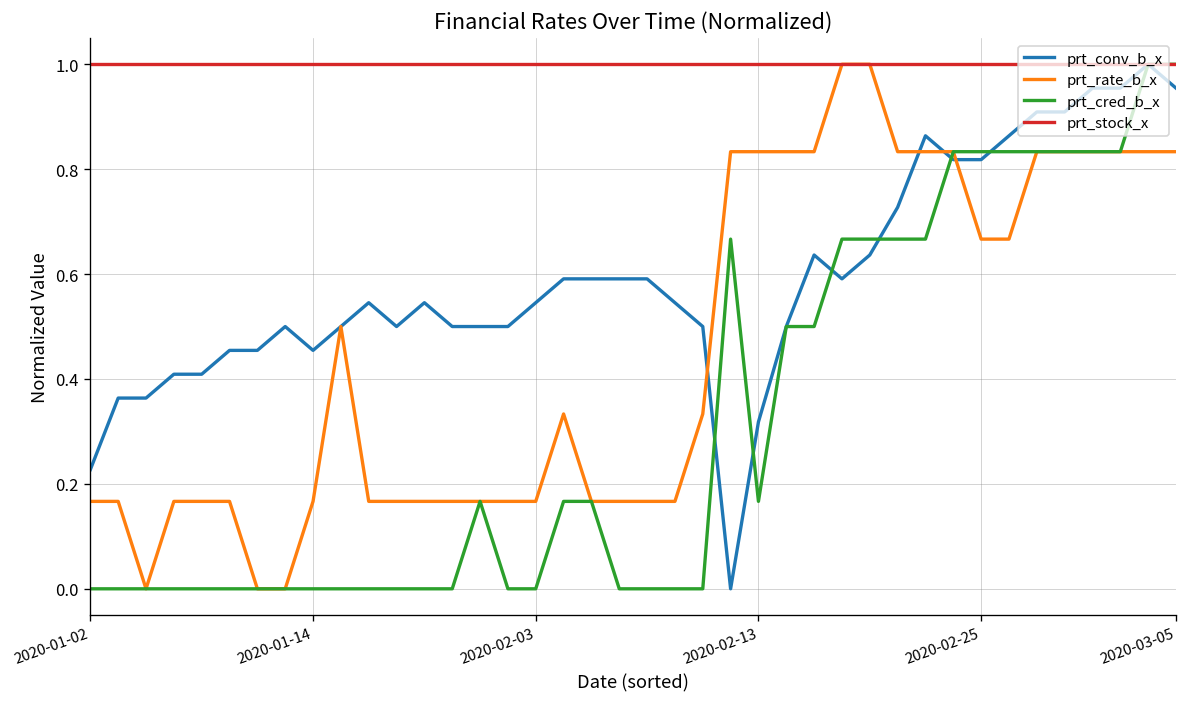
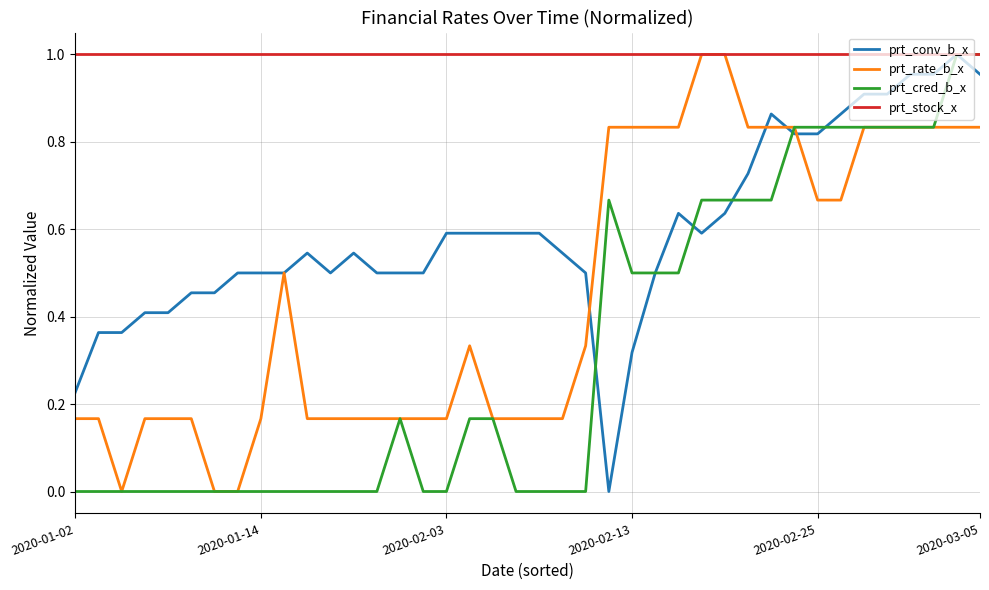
prt_conv_b_x, 2020-01-14: 0.45 -> 0.50
prt_conv_b_x, 2020-02-03: 0.55 -> 0.59
prt_cred_b_x, 2020-02-13: 0.17 -> 0.50
